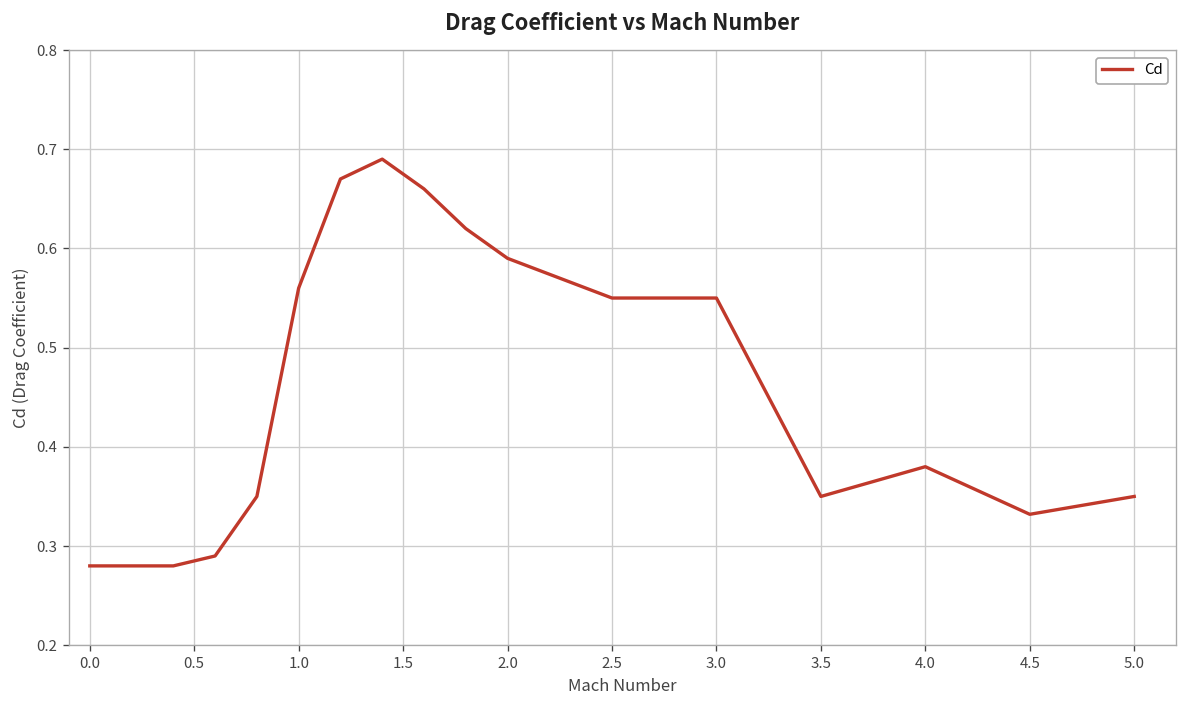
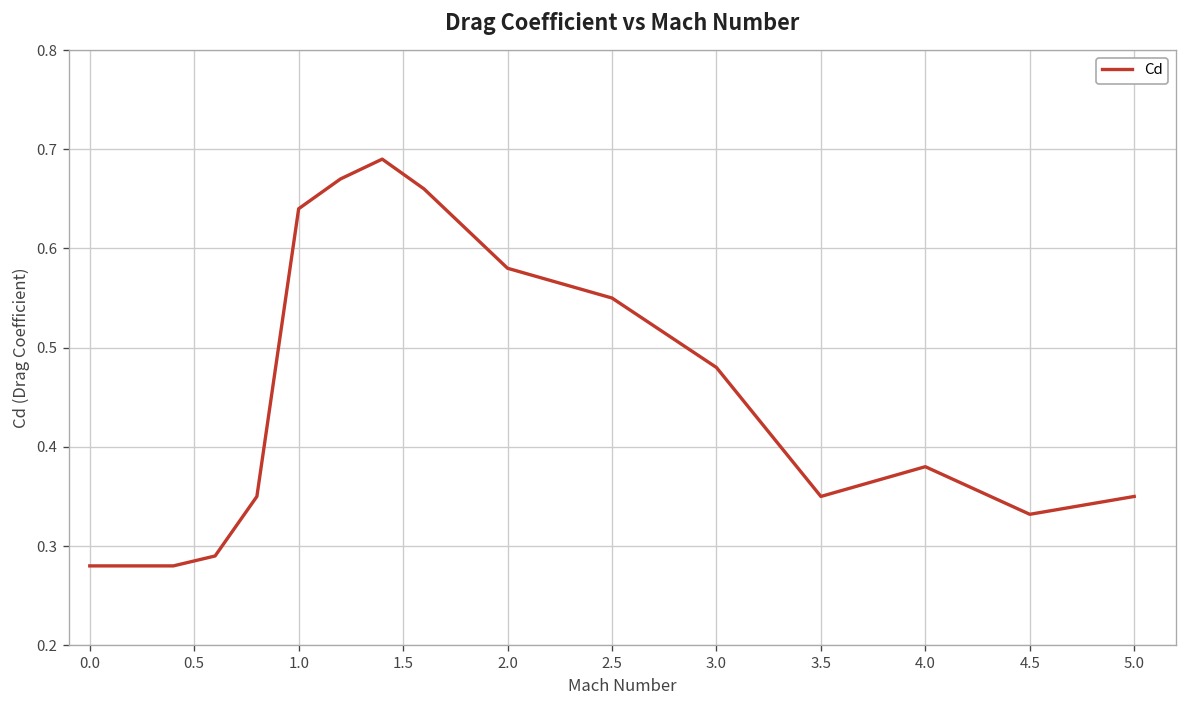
1.0: 0.56 -> 0.64
2.0: 0.59 -> 0.58
3.0: 0.55 -> 0.48
